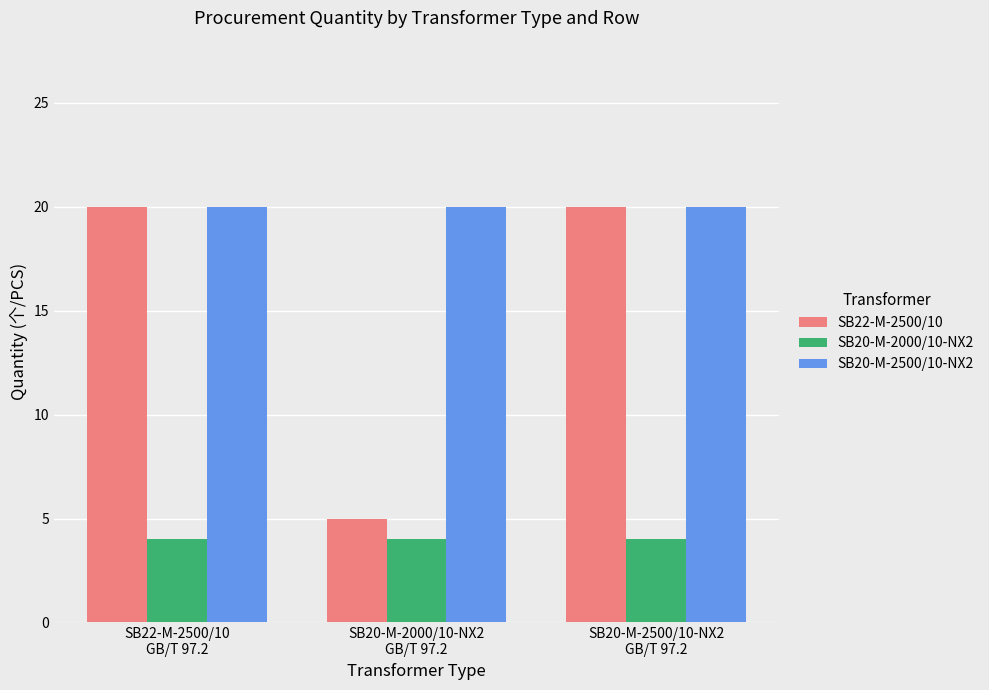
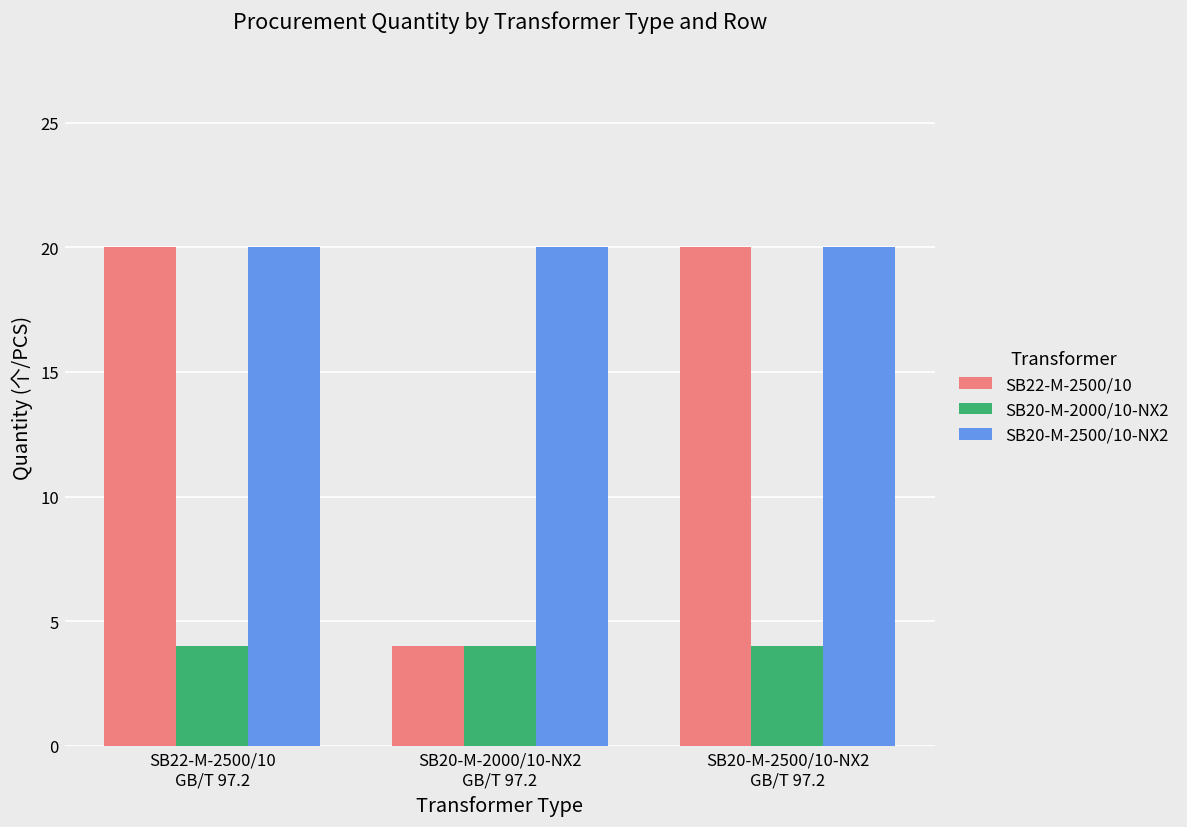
SB22-M-2500/10, SB20-M-2000/10-NX2 GB/T 97.2: 5 -> 4
